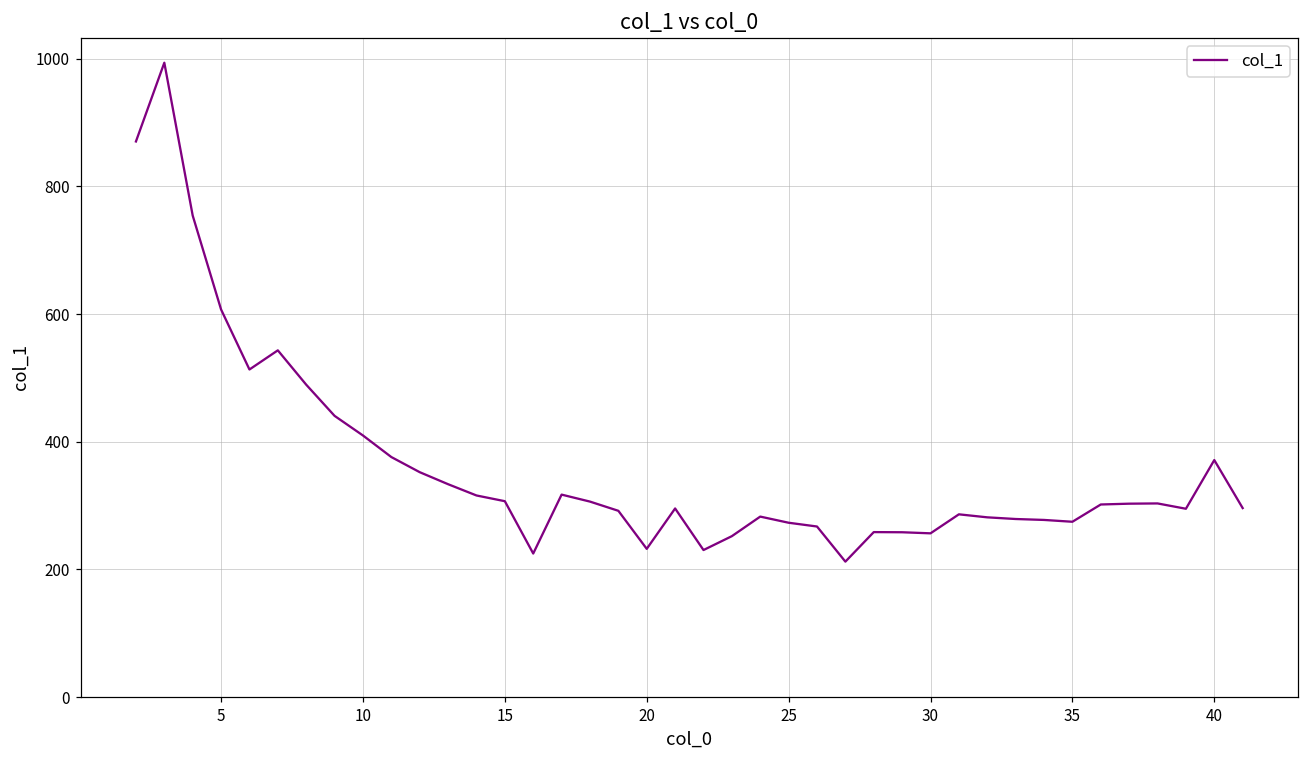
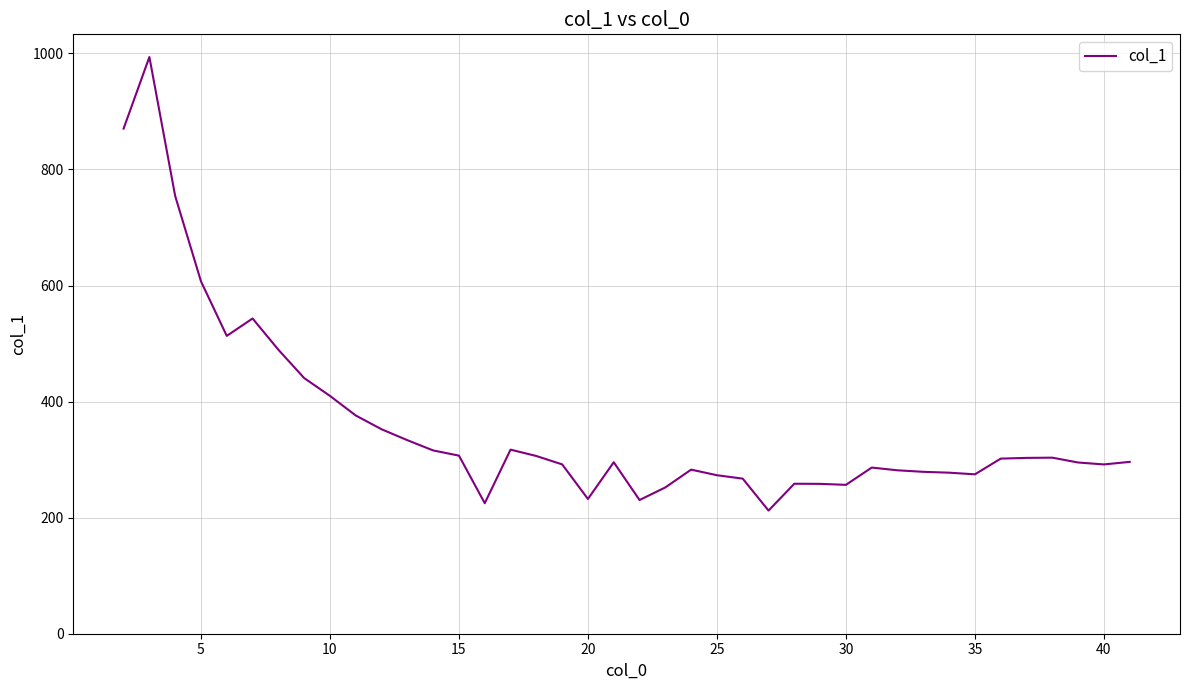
40: 370 -> 290
